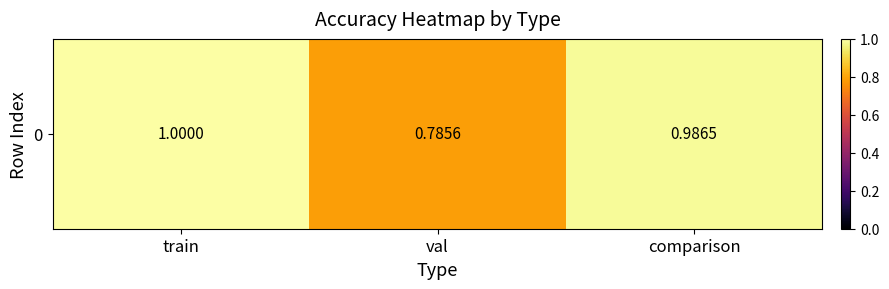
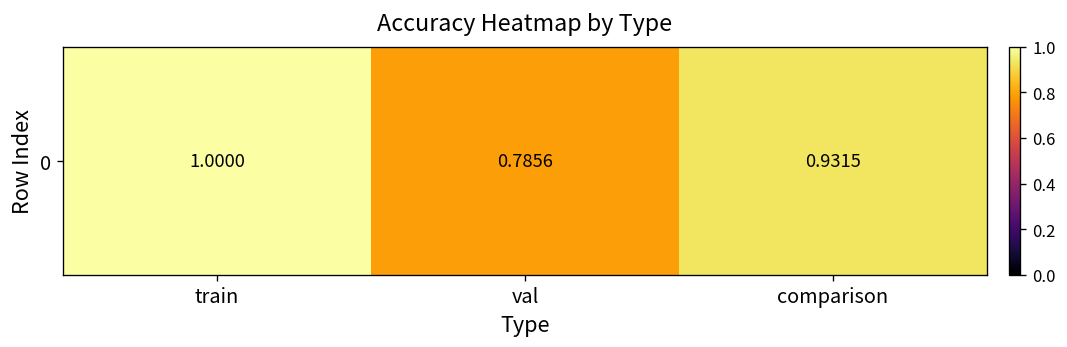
0, comparison: 0.9865 -> 0.9315
